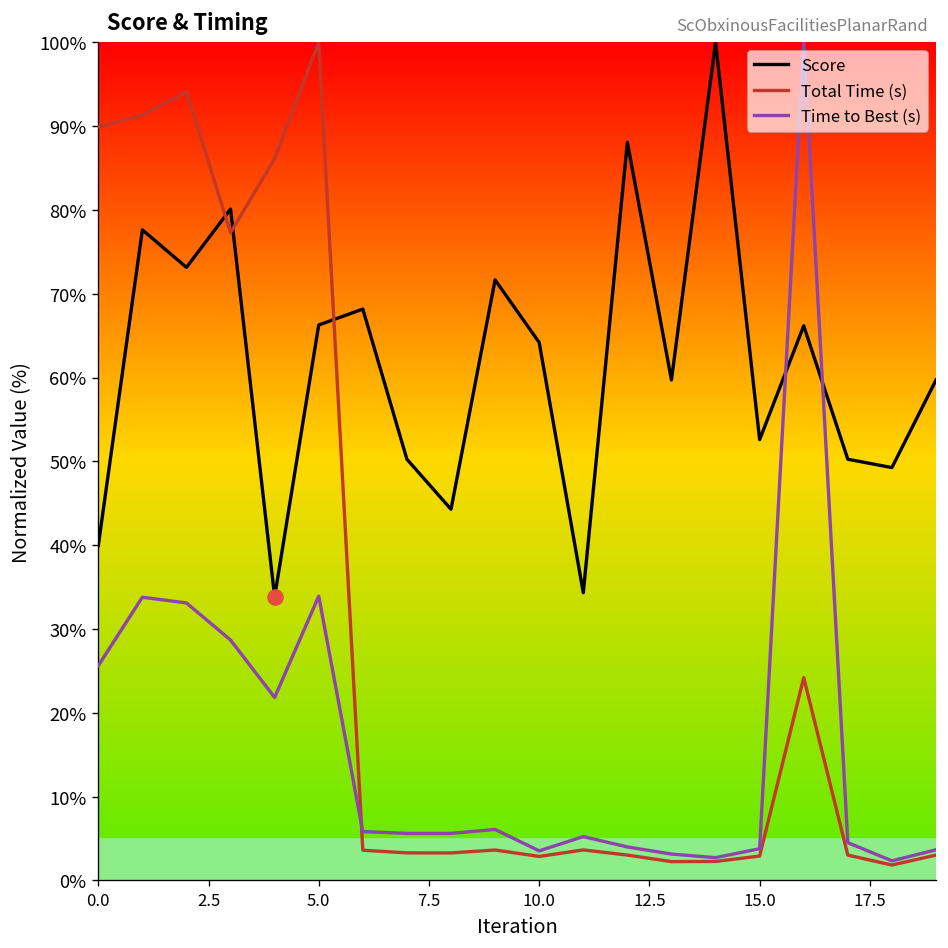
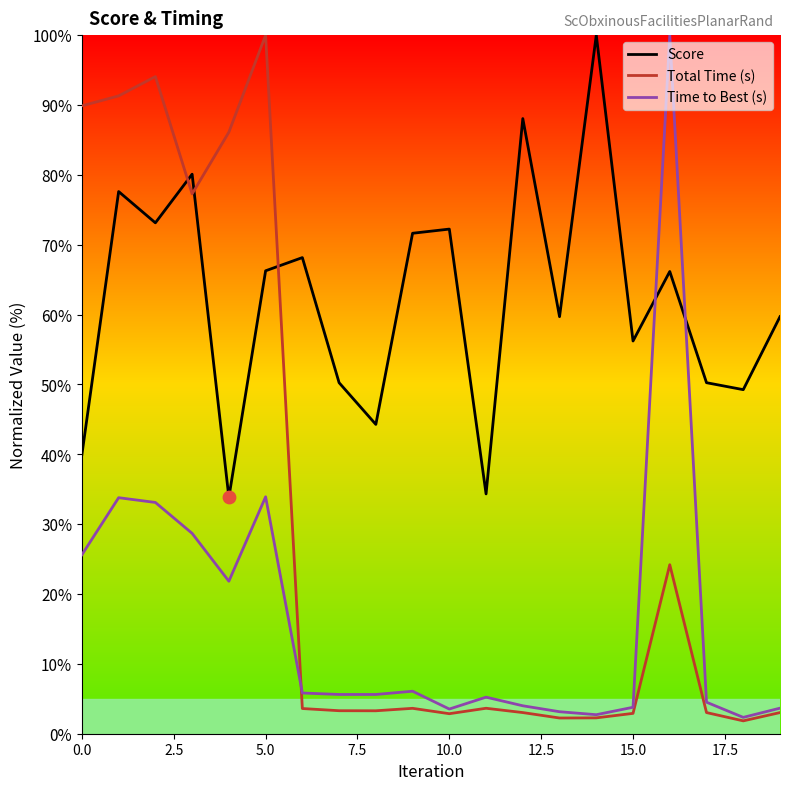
Score, 10.0: 64% -> 72%
Score, 15.0: 53% -> 56%
